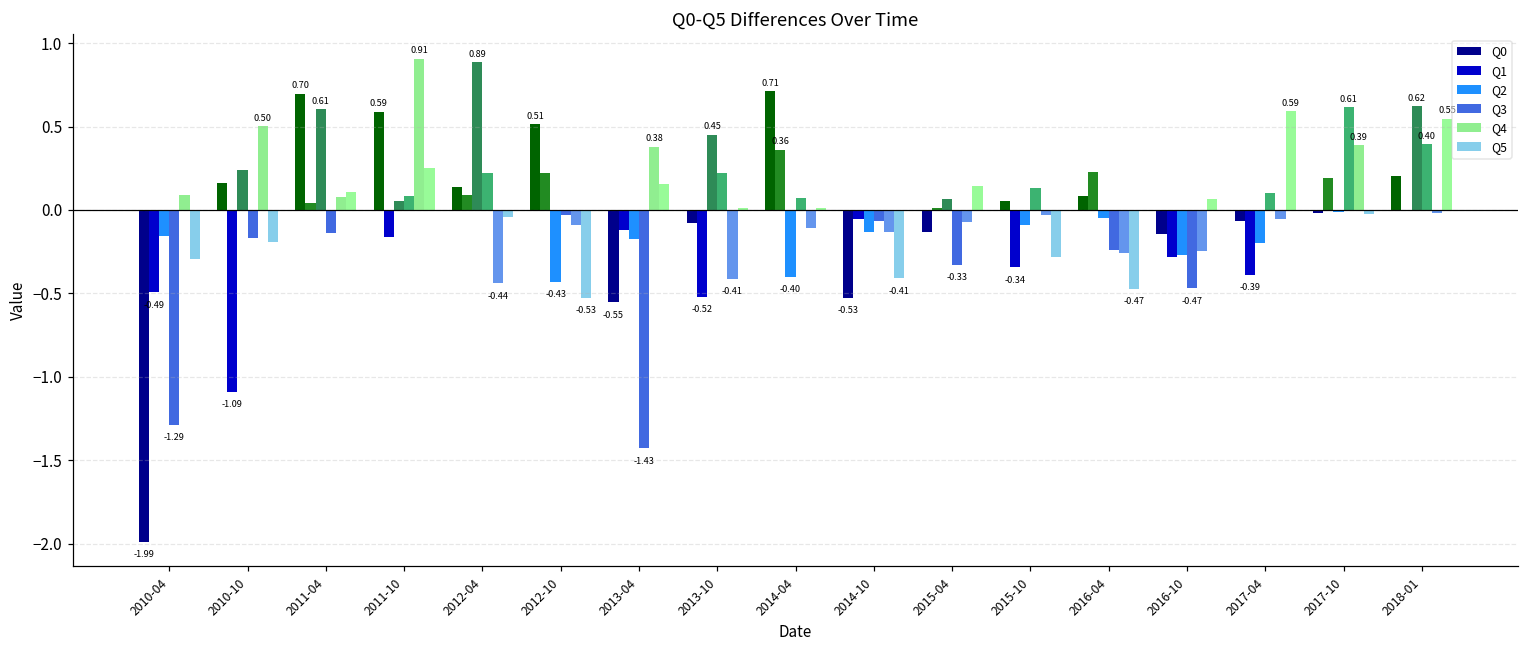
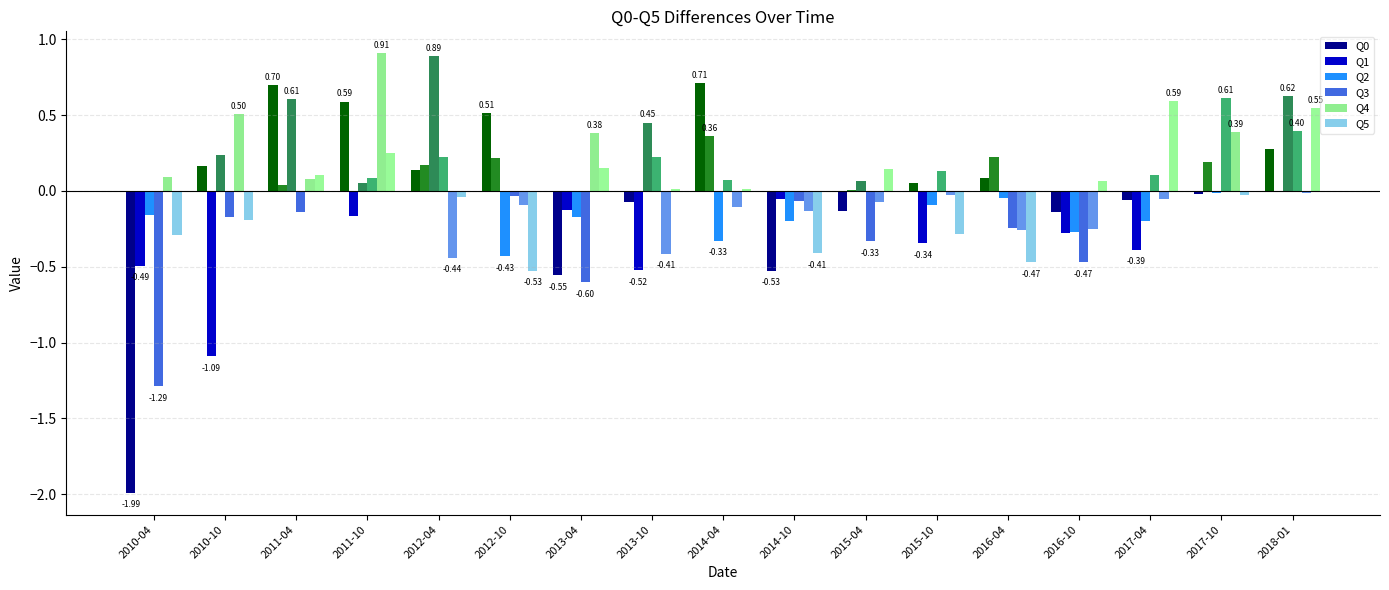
Q1, 2012-04: 0.09 -> 0.17
Q3, 2013-04: -1.43 -> -0.60
Q2, 2014-04: -0.40 -> -0.33
Q2, 2014-10: -0.13 -> -0.20
Q0, 2018-01: 0.20 -> 0.28
